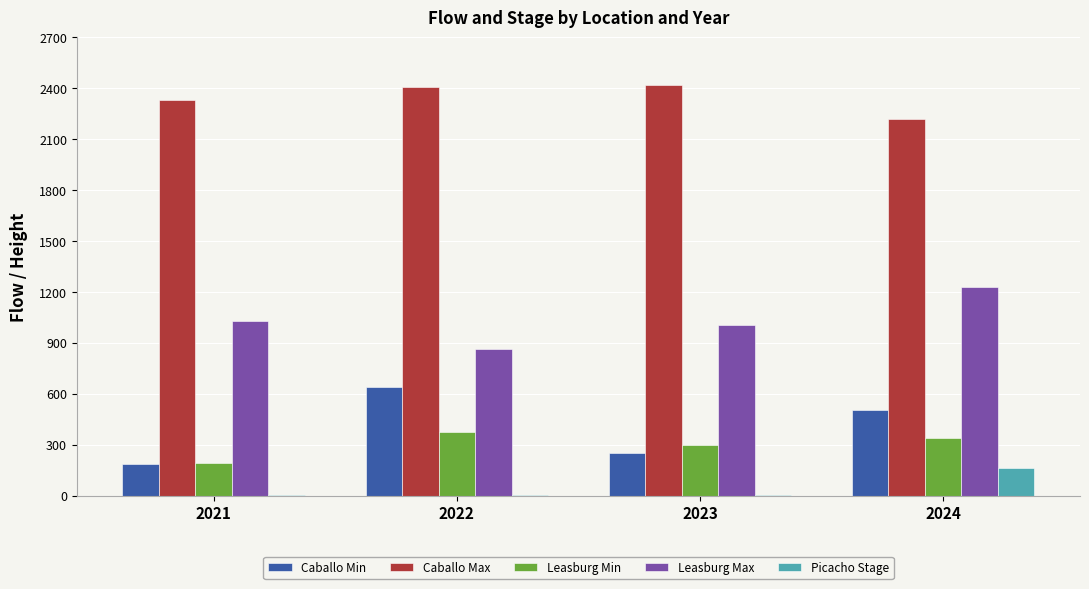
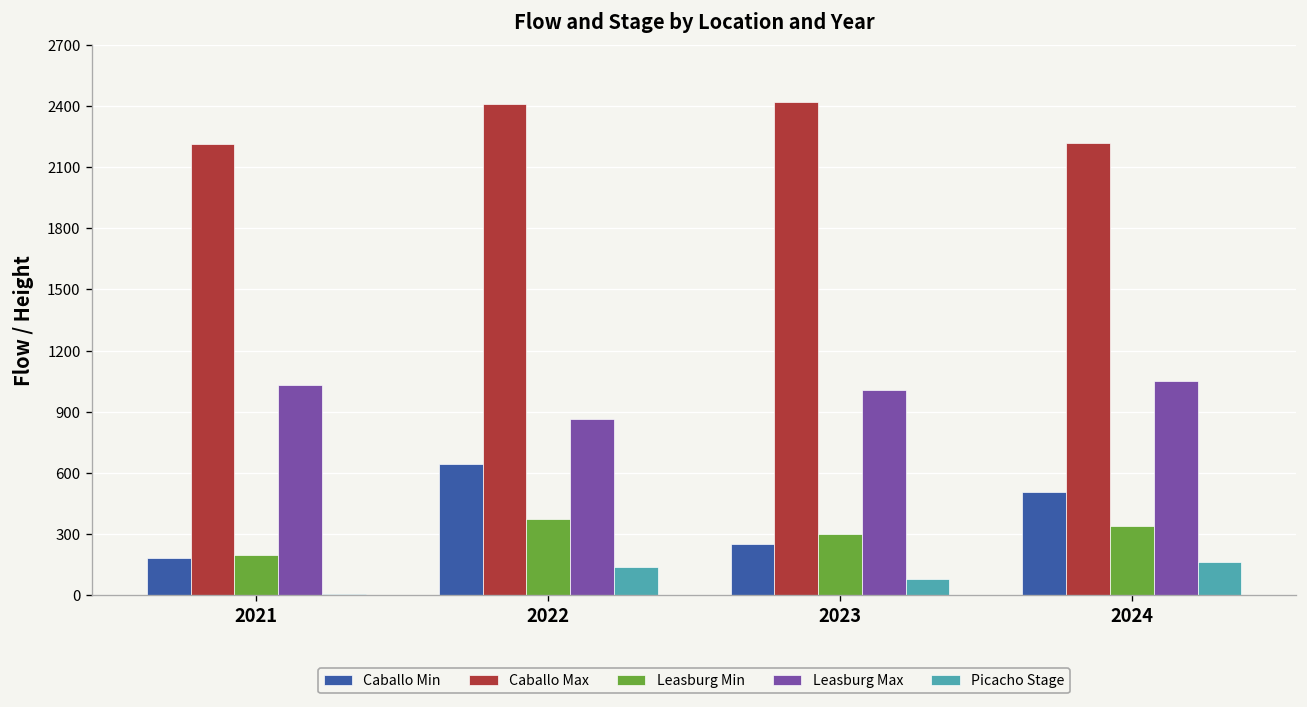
Caballo Max, 2021: 2330 -> 2220
Picacho Stage, 2022: 0 -> 140
Picacho Stage, 2023: 0 -> 80
Leasburg Max, 2024: 1230 -> 1050
